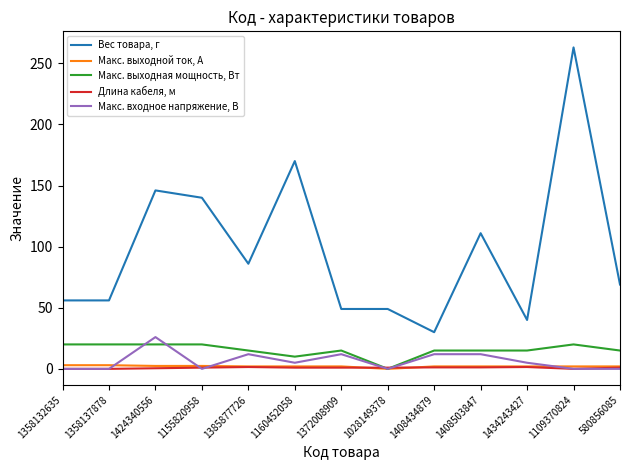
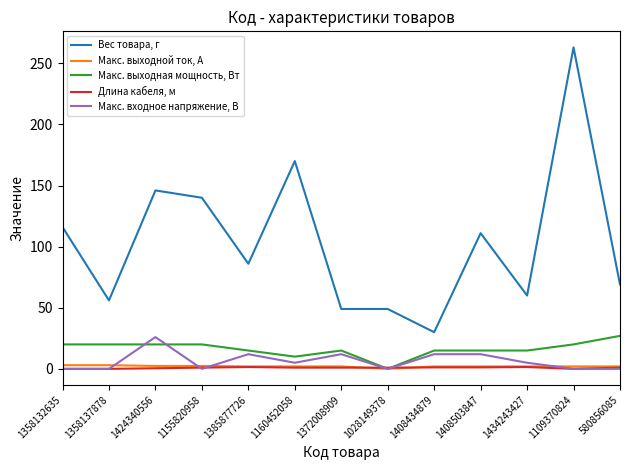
Вес товара, г, 1358132635: 56 -> 116
Вес товара, г, 1434243427: 40 -> 60
Макс. выходная мощность, Вт, 580856085: 15 -> 27
